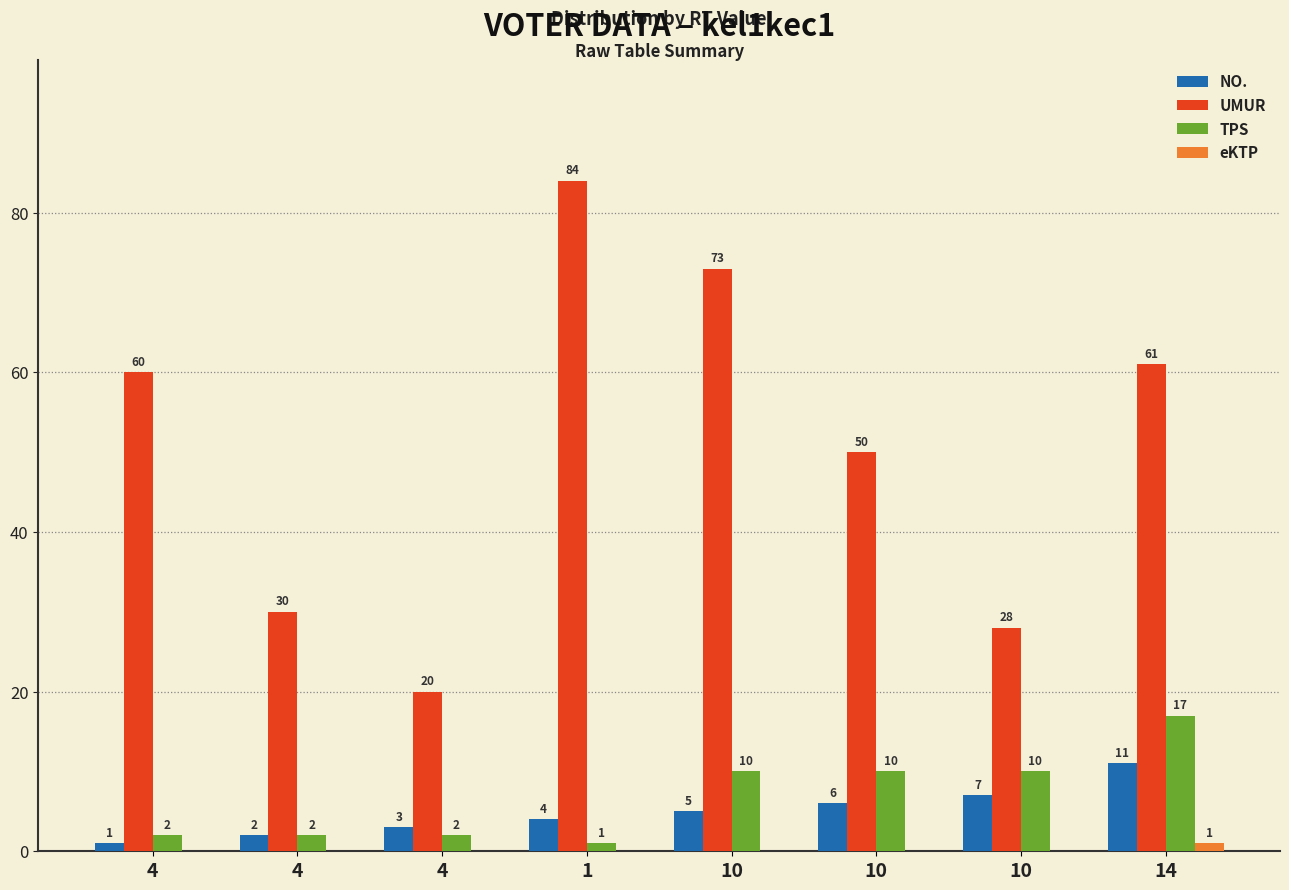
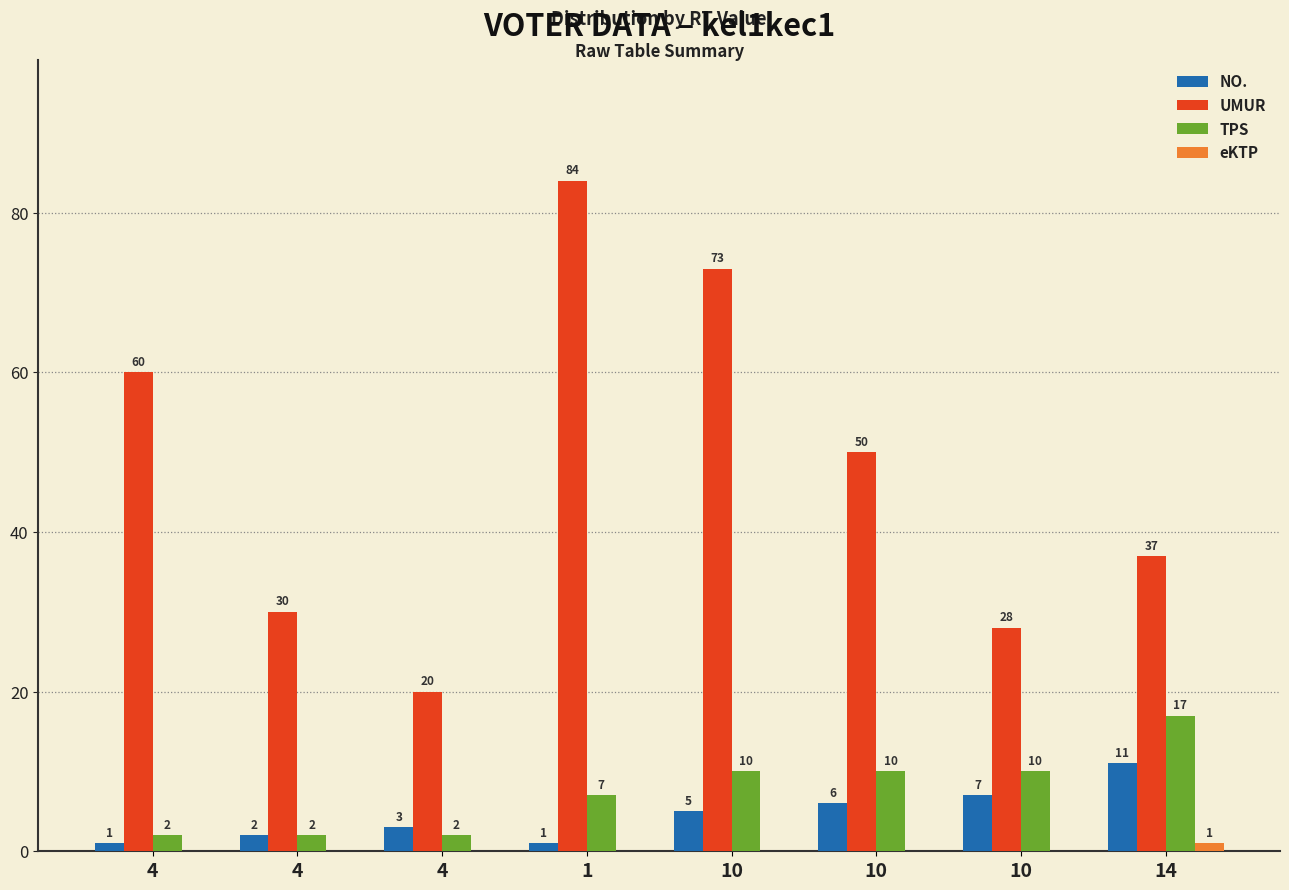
NO., 1: 4 -> 1
TPS, 1: 1 -> 7
UMUR, 14: 61 -> 37
